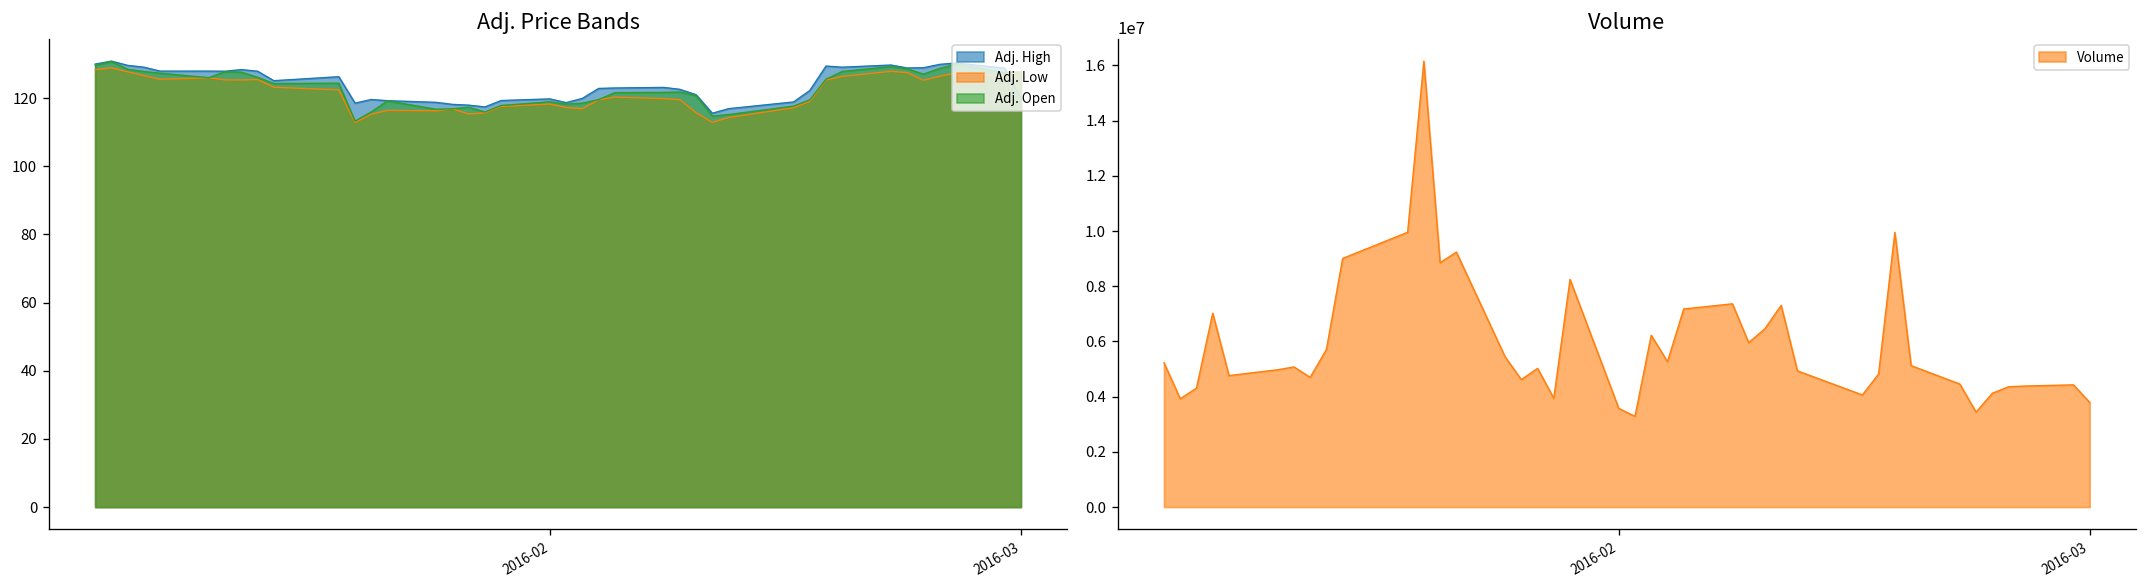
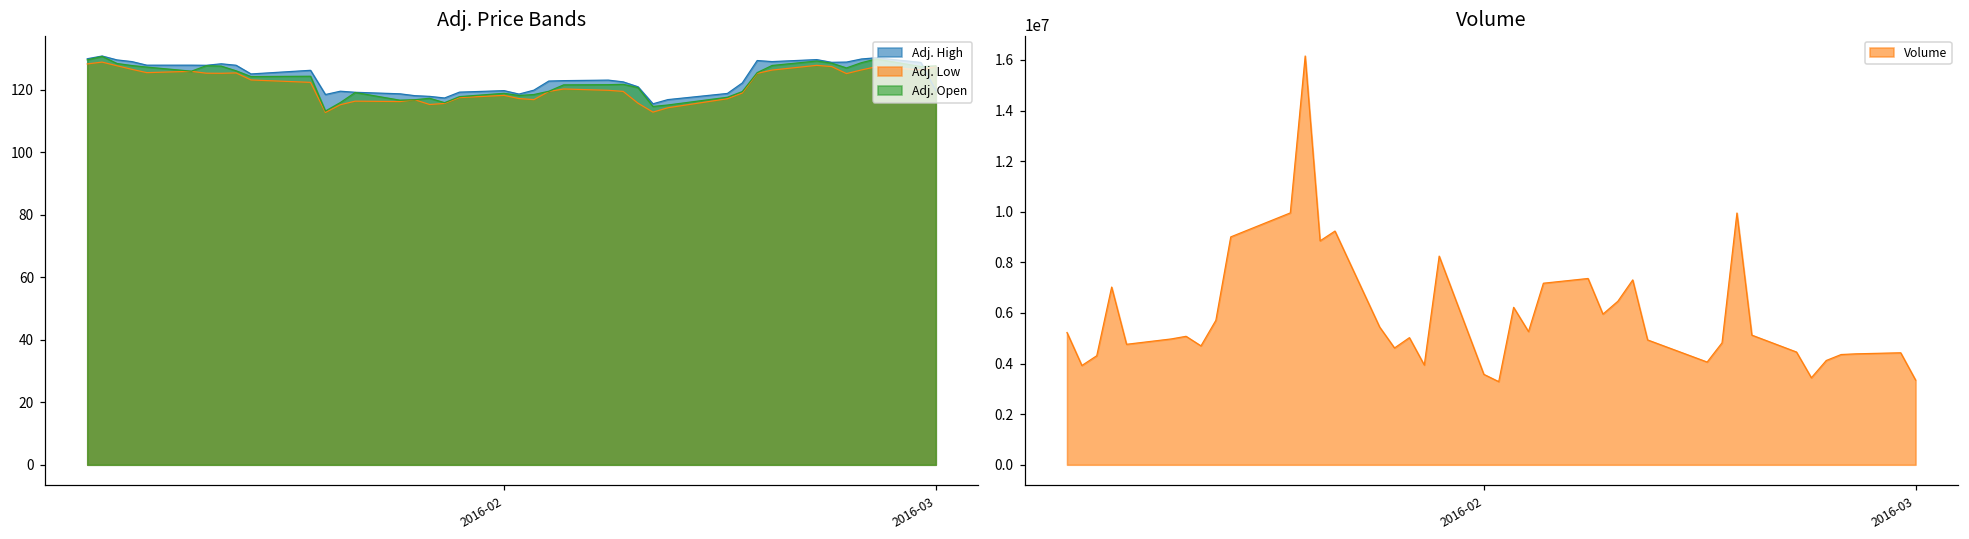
Volume, 2016-03: 3800000 -> 3300000
